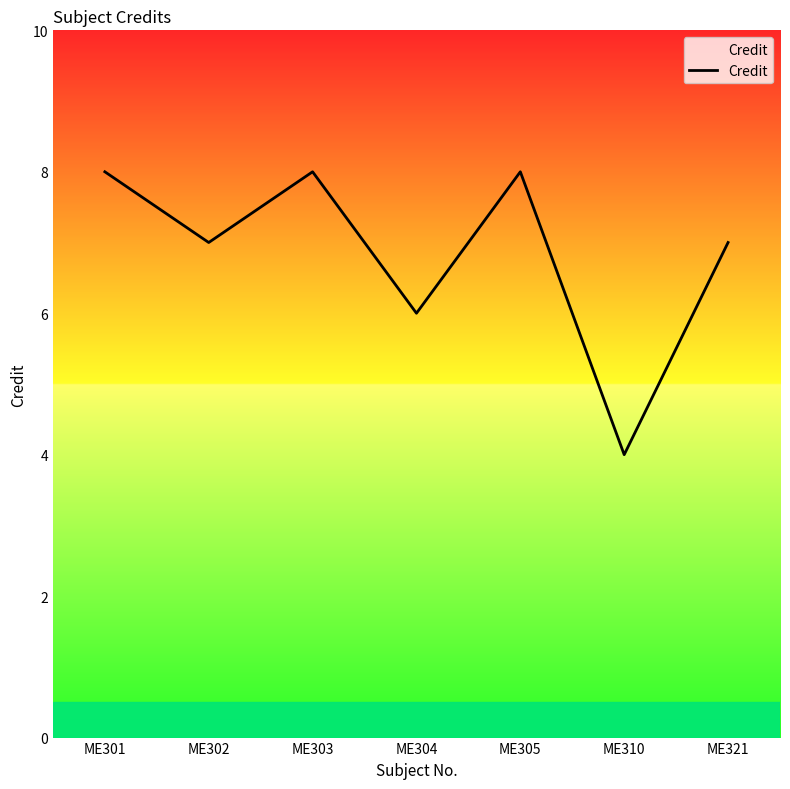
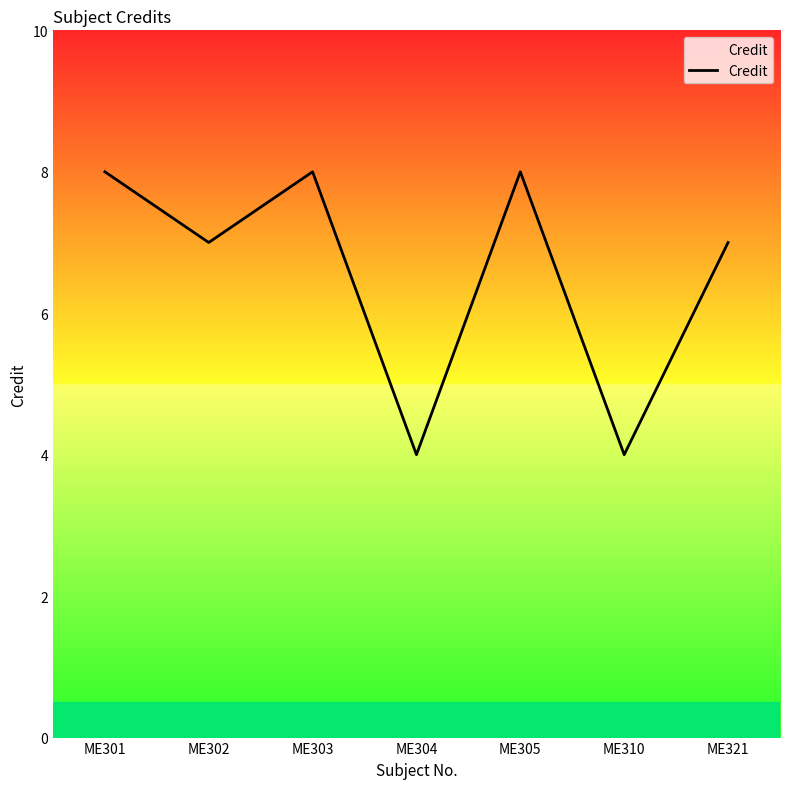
ME304: 6 -> 4
